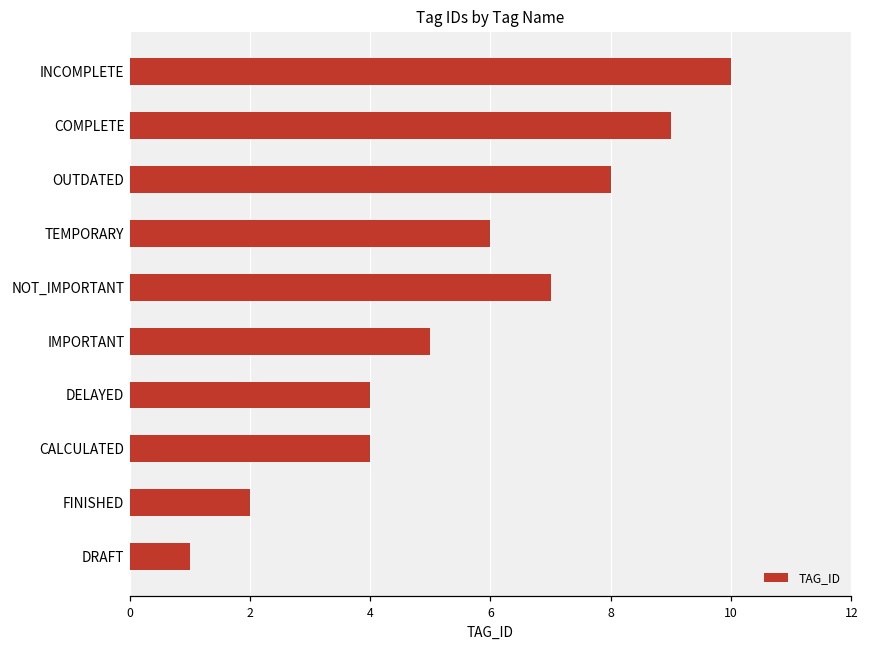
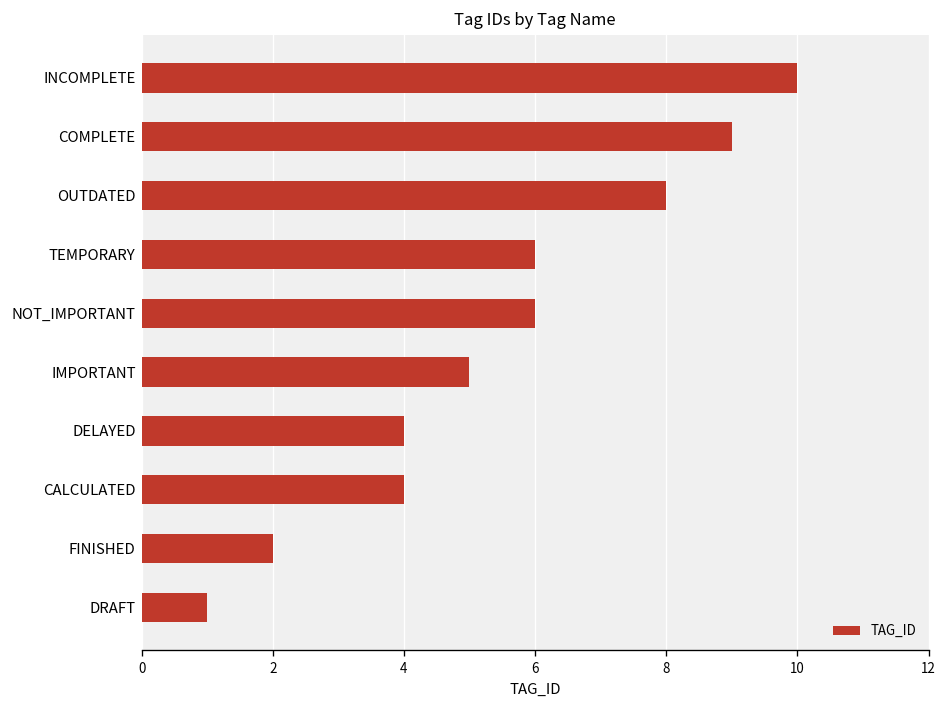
NOT_IMPORTANT: 7 -> 6
